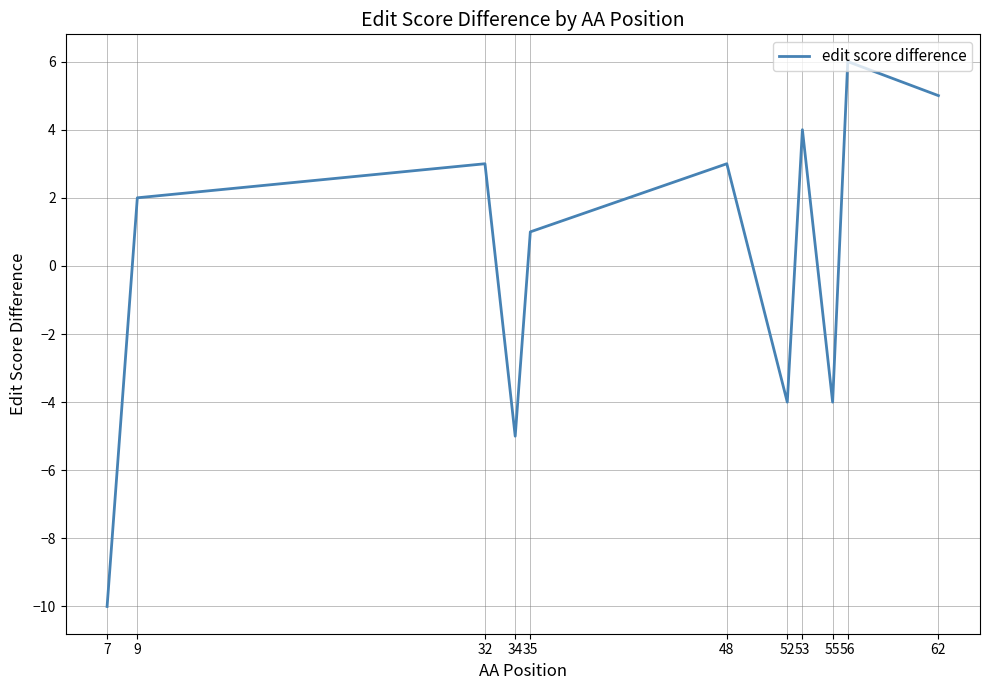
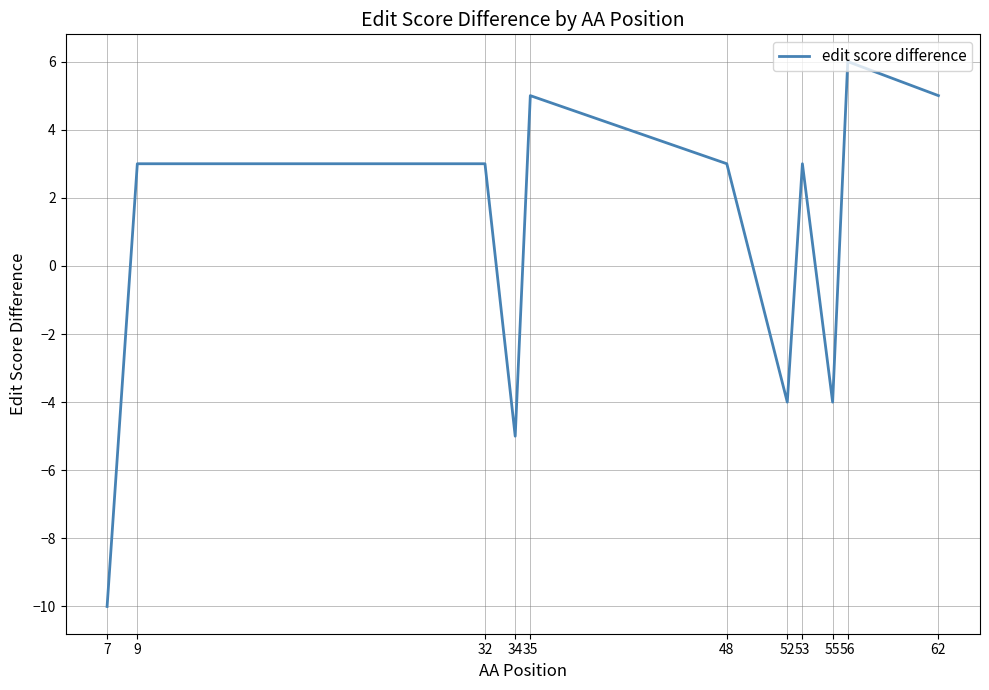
9: 2 -> 3
35: 1 -> 5
53: 4 -> 3
